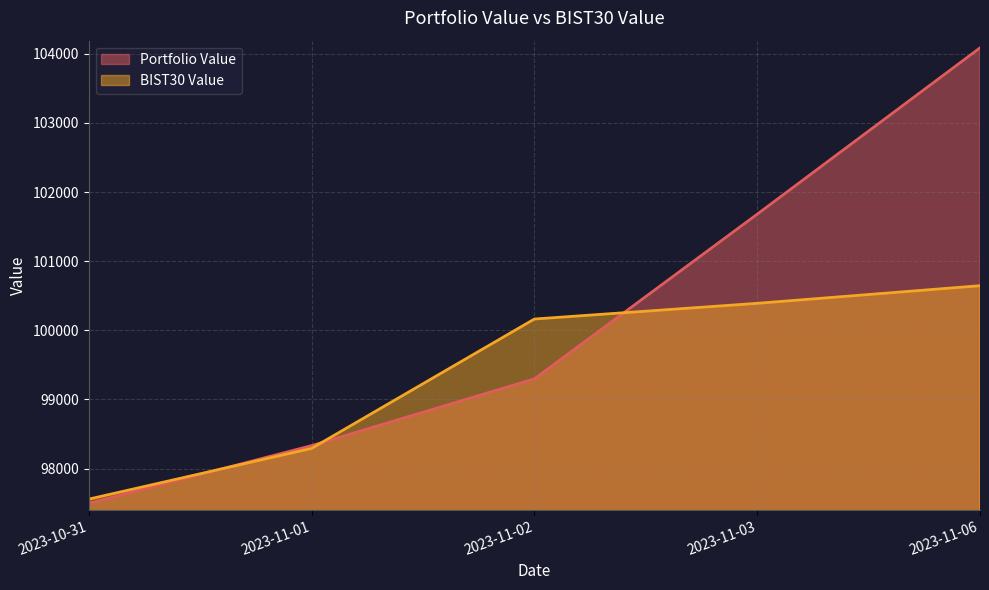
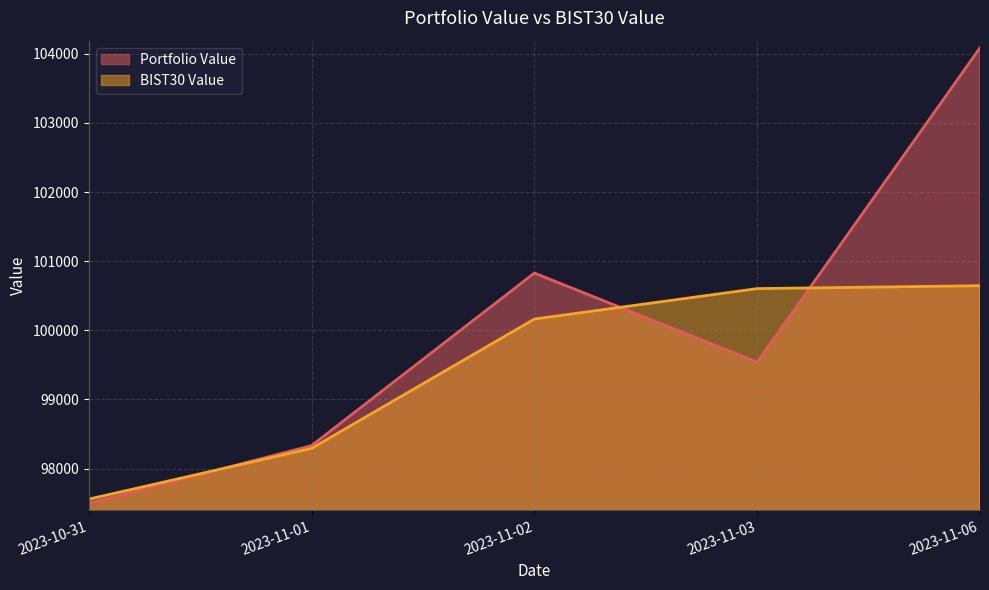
Portfolio Value, 2023-11-02: 99300 -> 100800
Portfolio Value, 2023-11-03: 101700 -> 99500
BIST30 Value, 2023-11-03: 100400 -> 100600
